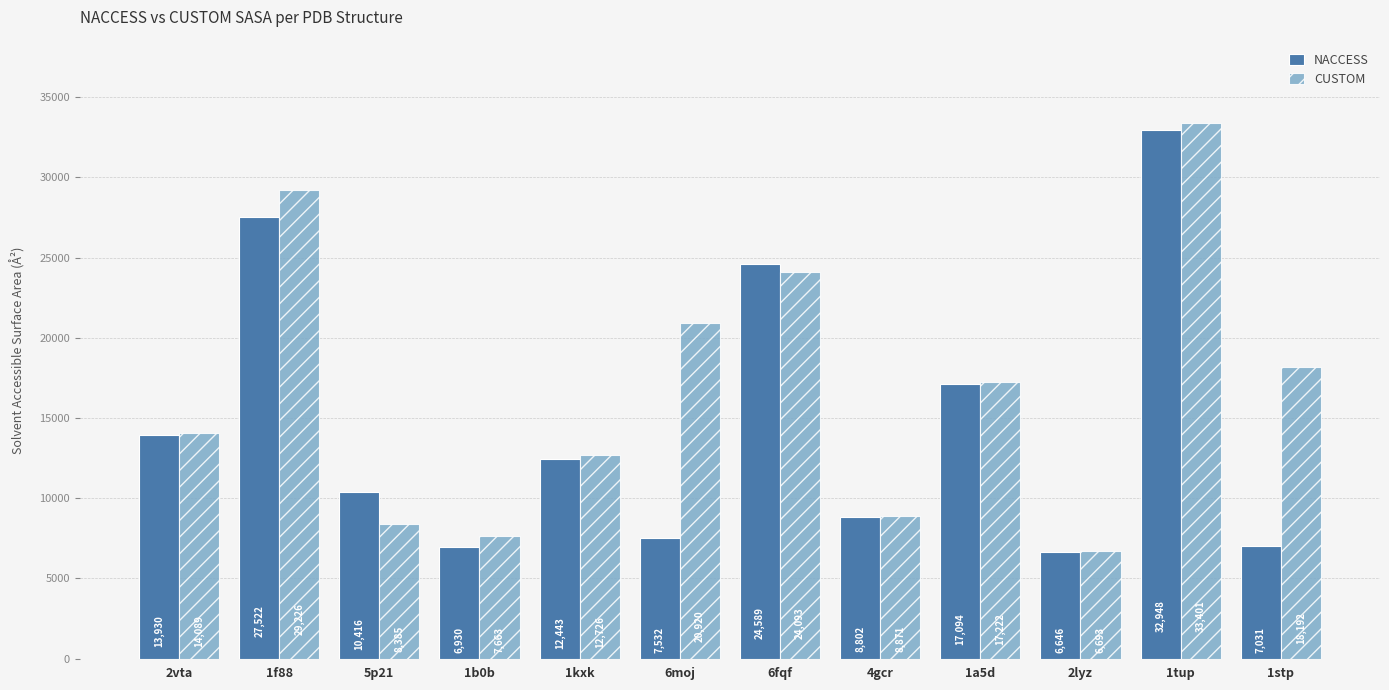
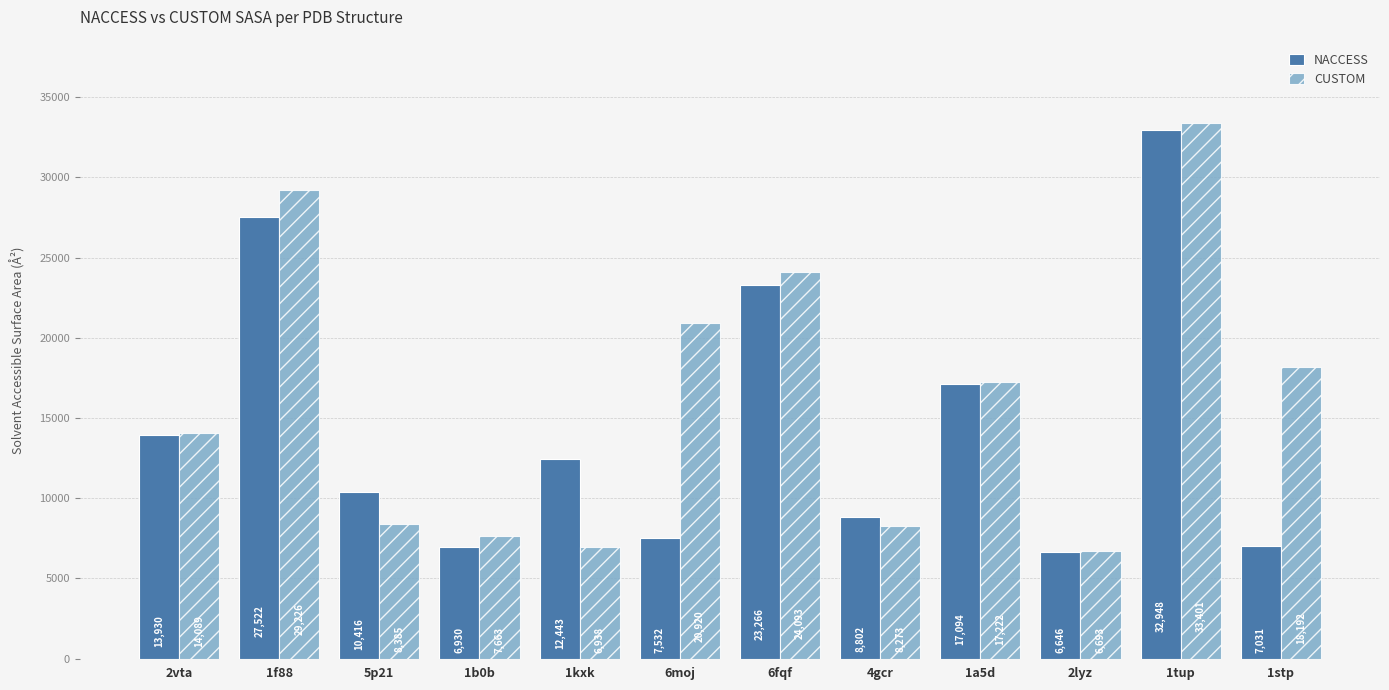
CUSTOM, 1kxk: 12,726 -> 6,938
NACCESS, 6fqf: 24,589 -> 23,266
CUSTOM, 4gcr: 8,871 -> 8,273
